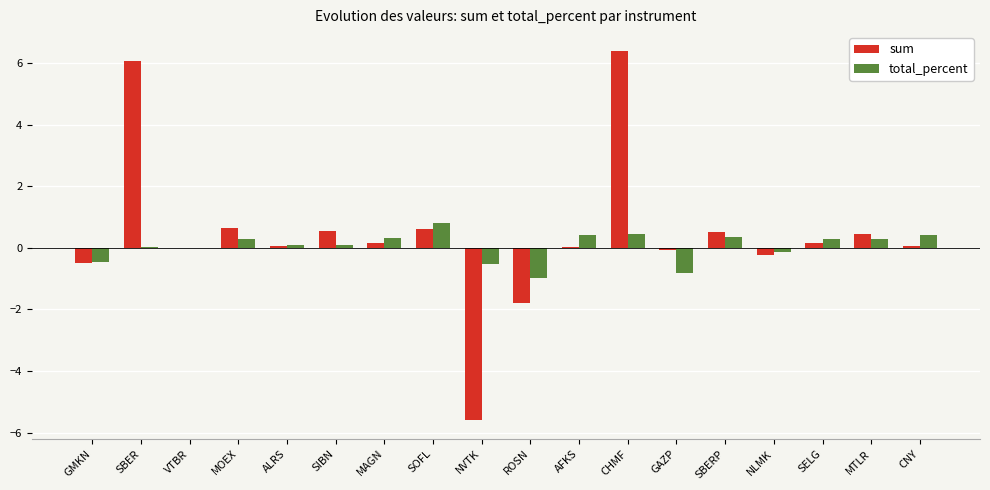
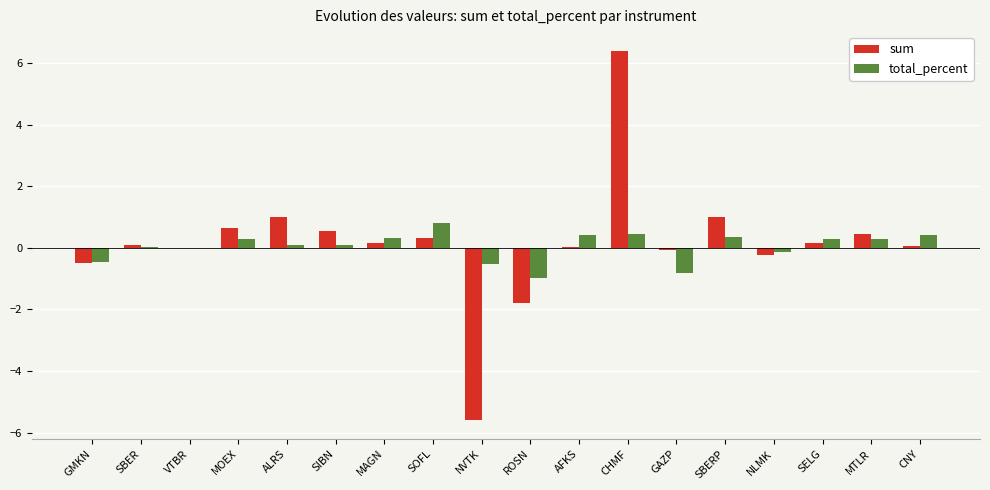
sum, SBER: 6.1 -> 0.1
sum, ALRS: 0.1 -> 1.0
sum, SOFL: 0.6 -> 0.3
sum, SBERP: 0.5 -> 1.0
